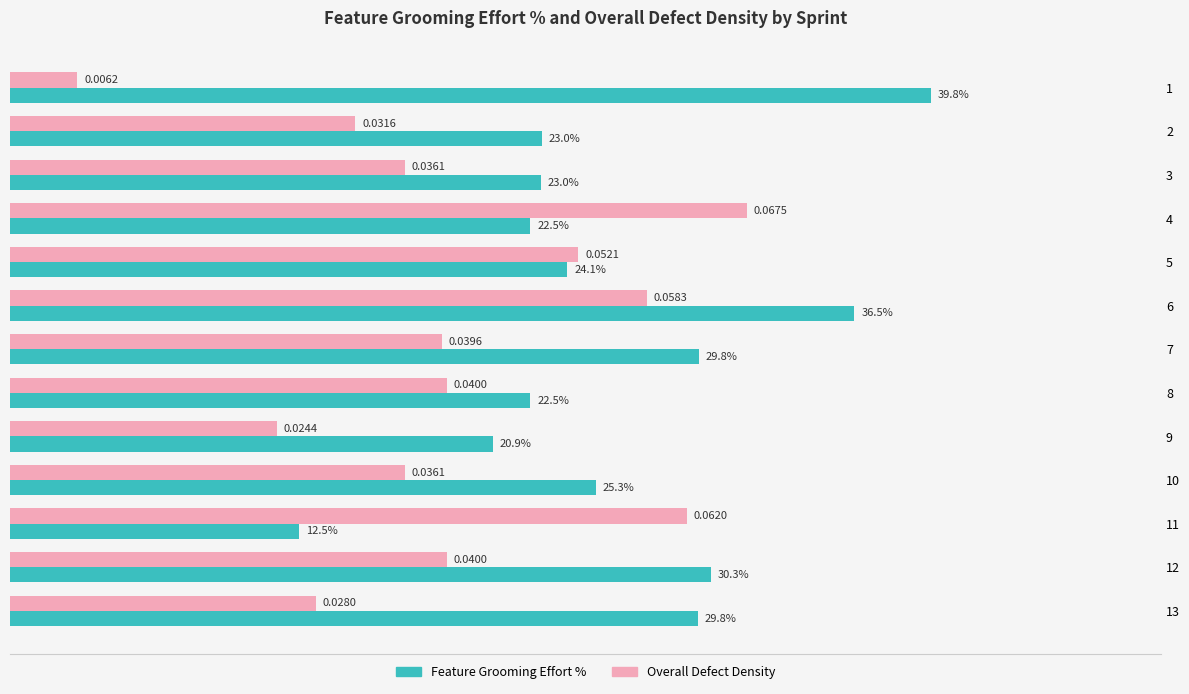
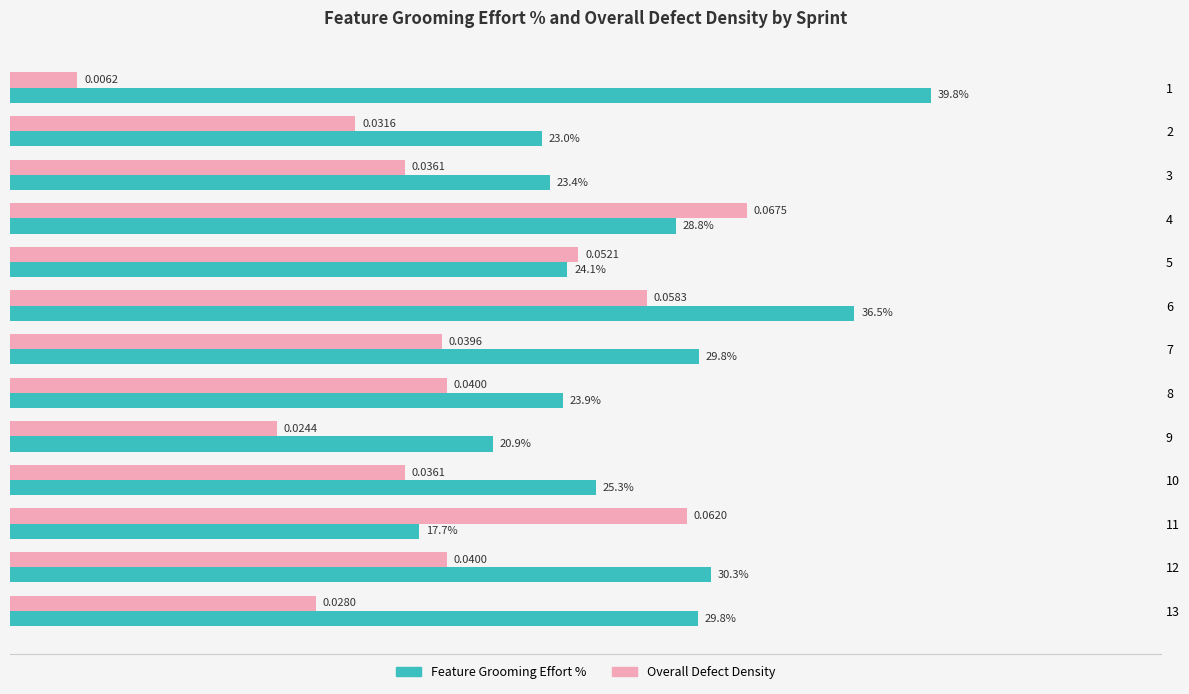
Feature Grooming Effort %, 3: 23.0% -> 23.4%
Feature Grooming Effort %, 4: 22.5% -> 28.8%
Feature Grooming Effort %, 8: 22.5% -> 23.9%
Feature Grooming Effort %, 11: 12.5% -> 17.7%
